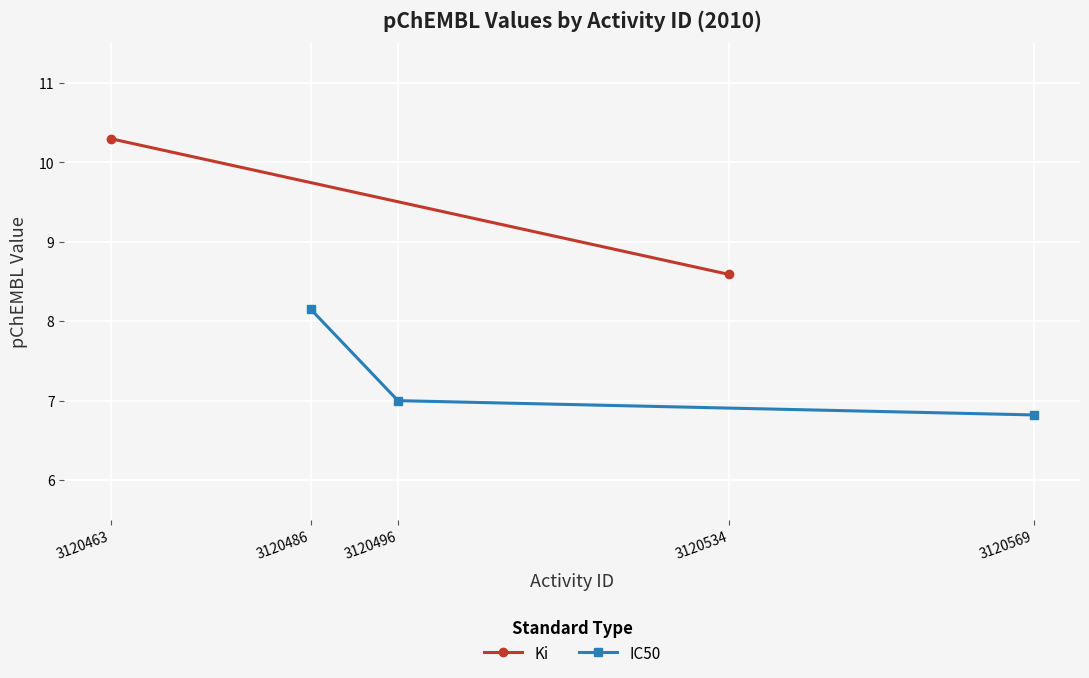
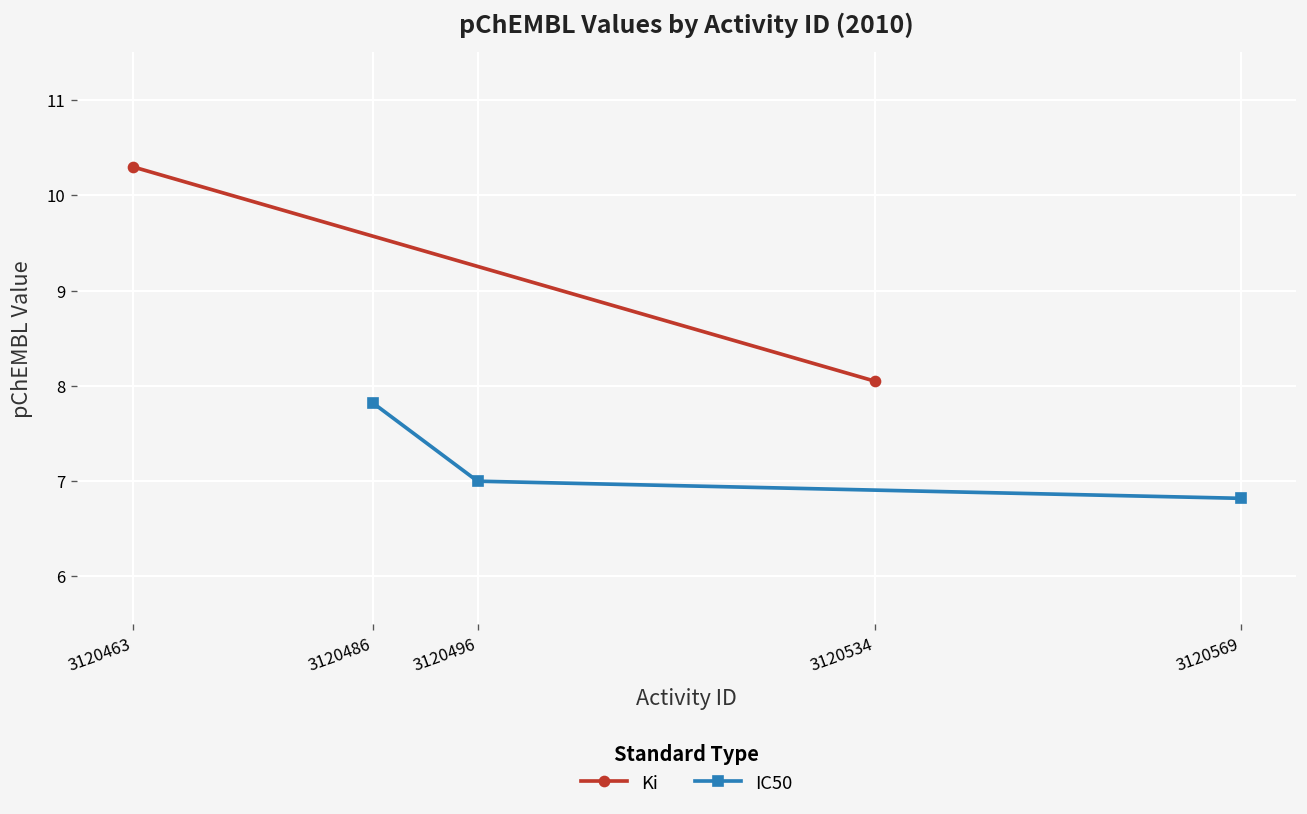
IC50, 3120486: 8.2 -> 7.8
Ki, 3120534: 8.6 -> 8.1
